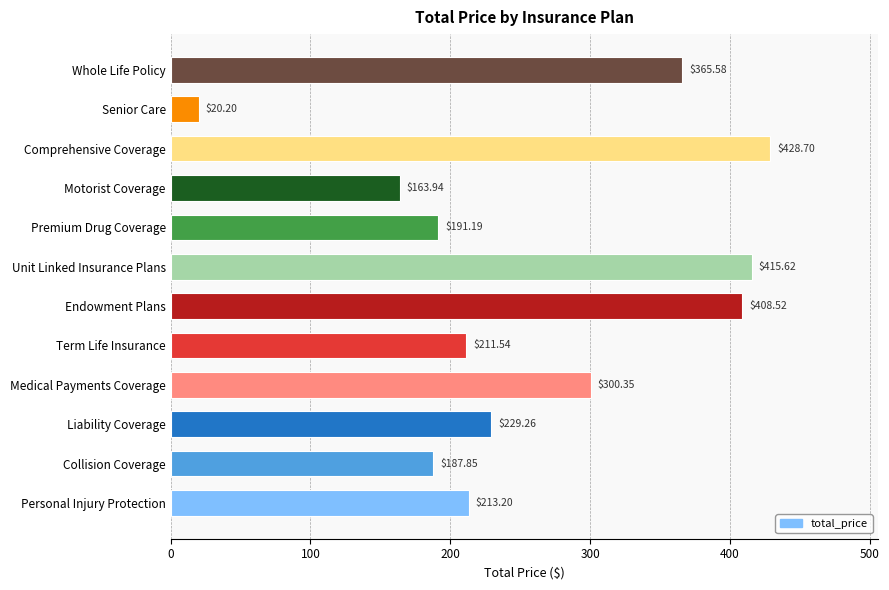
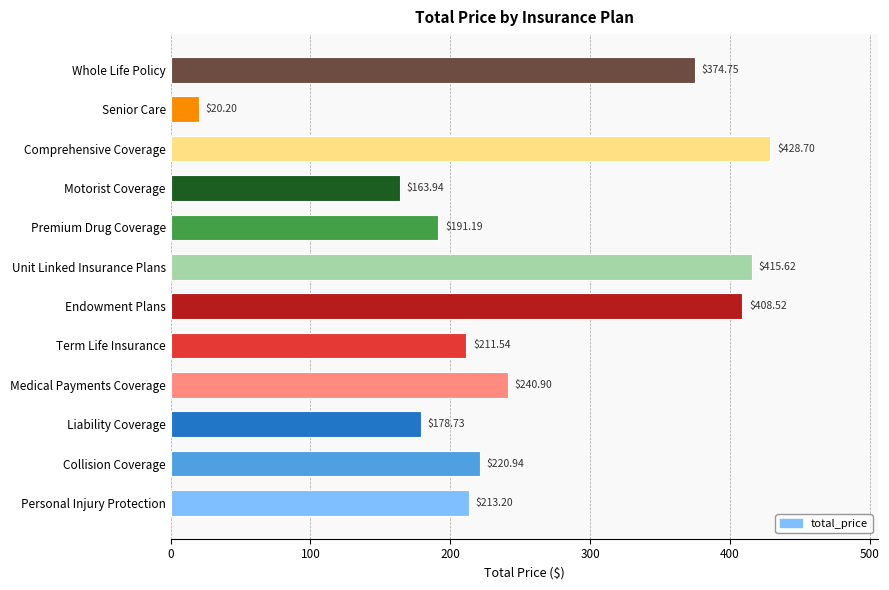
Whole Life Policy: $365.58 -> $374.75
Medical Payments Coverage: $300.35 -> $240.90
Liability Coverage: $229.26 -> $178.73
Collision Coverage: $187.85 -> $220.94
